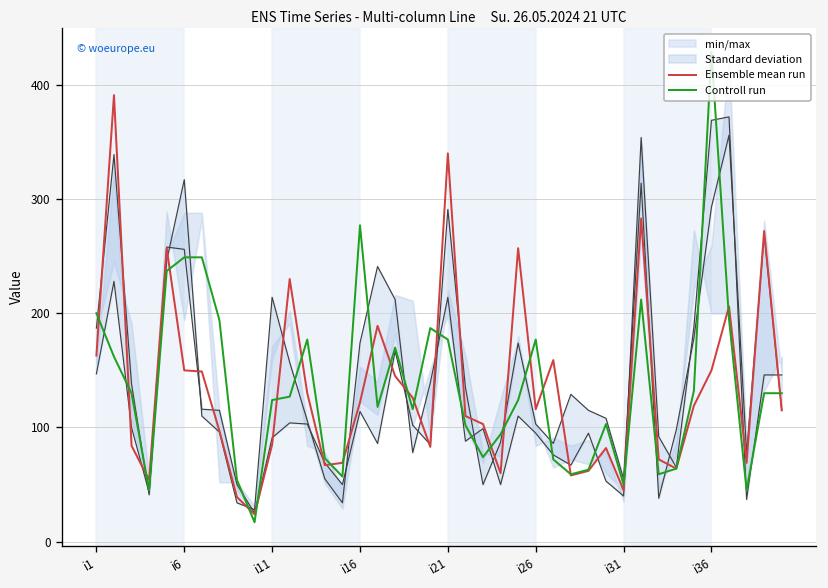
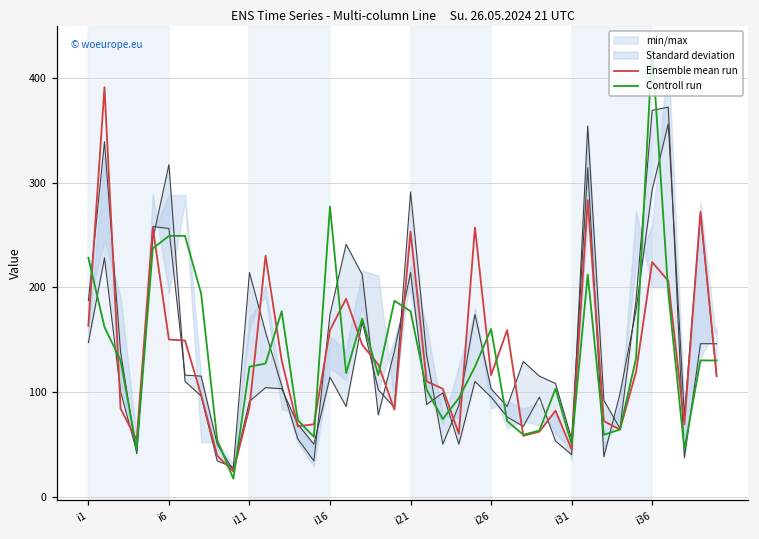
Controll run, i1: 200 -> 230
Ensemble mean run, i16: 120 -> 160
Ensemble mean run, i21: 340 -> 250
Controll run, i26: 180 -> 160
Ensemble mean run, i36: 150 -> 220
